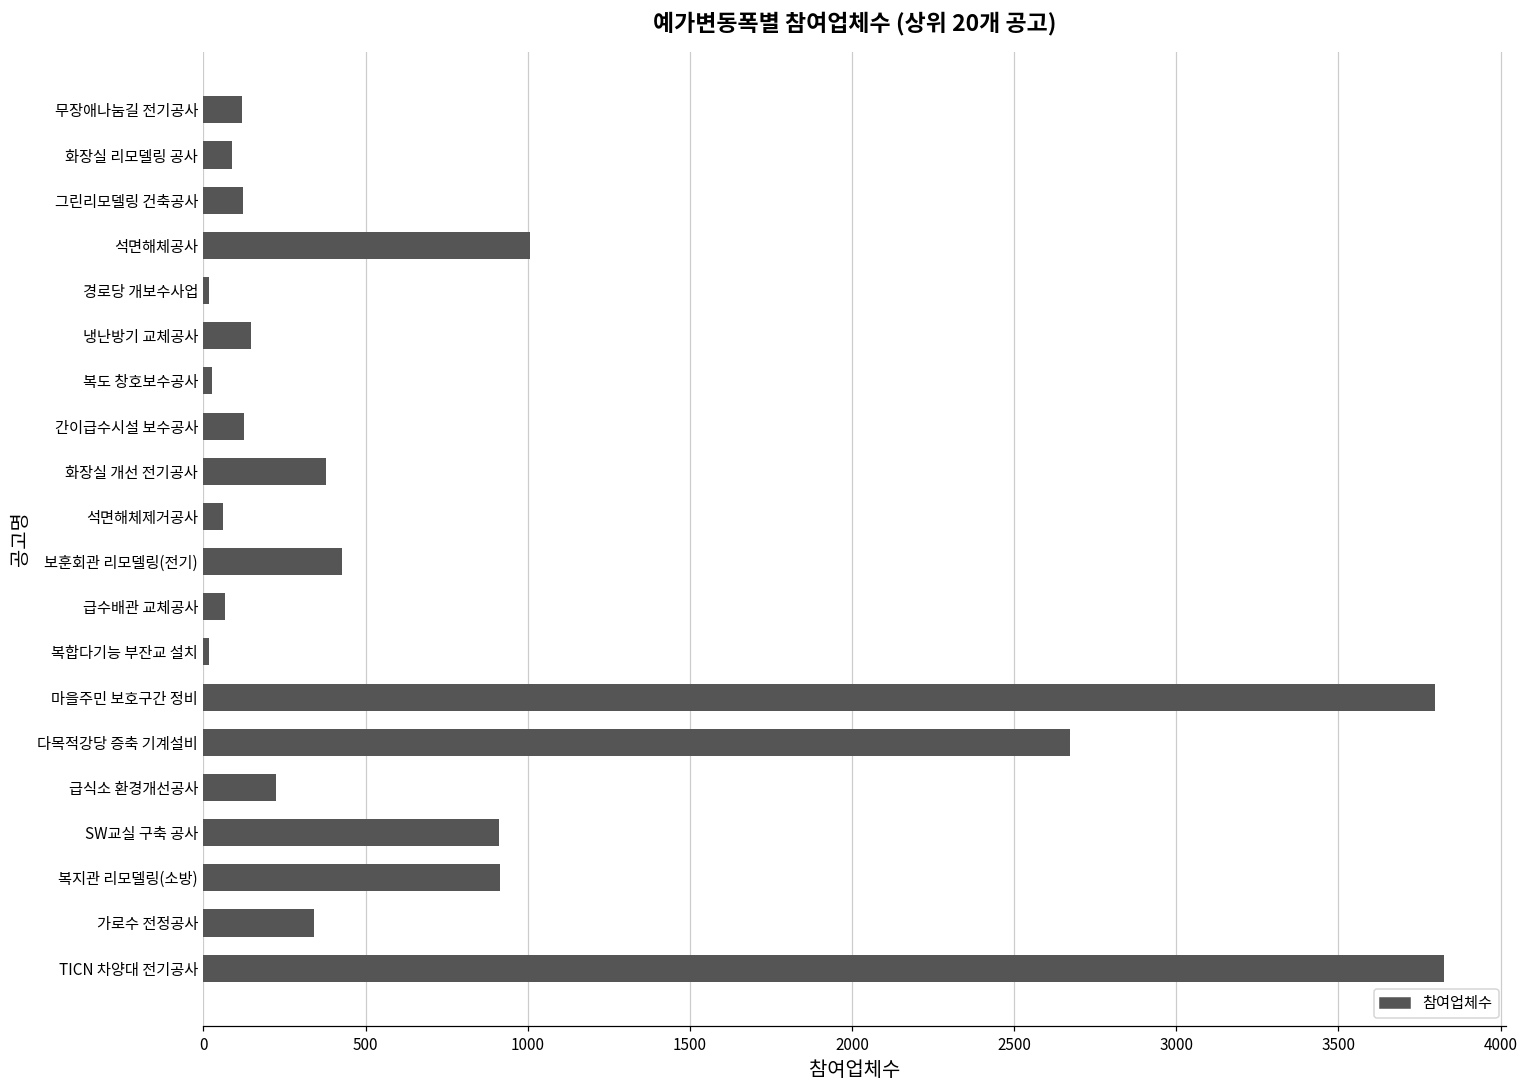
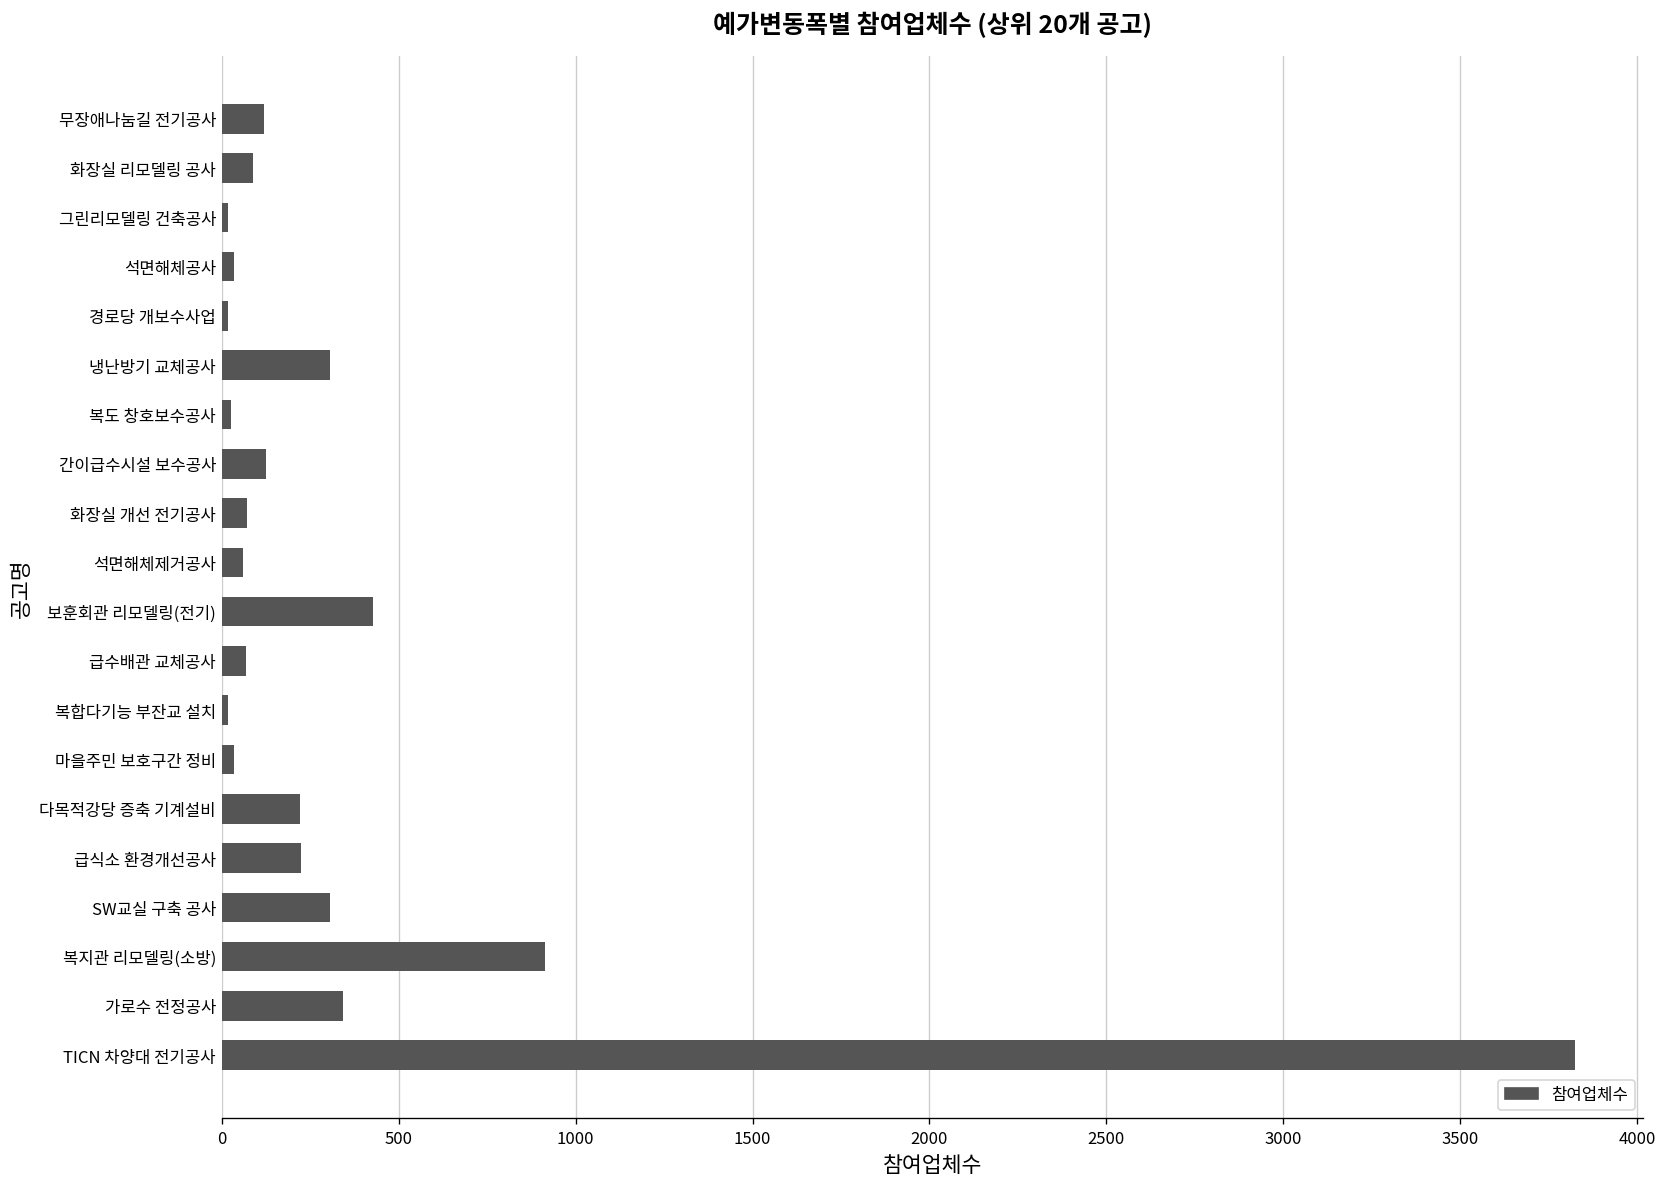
그린리모델링 건축공사: 120 -> 20
석면해체공사: 1010 -> 30
냉난방기 교체공사: 150 -> 310
화장실 개선 전기공사: 380 -> 70
마을주민 보호구간 정비: 3800 -> 30
다목적강당 증축 기계설비: 2670 -> 220
SW교실 구축 공사: 910 -> 310
